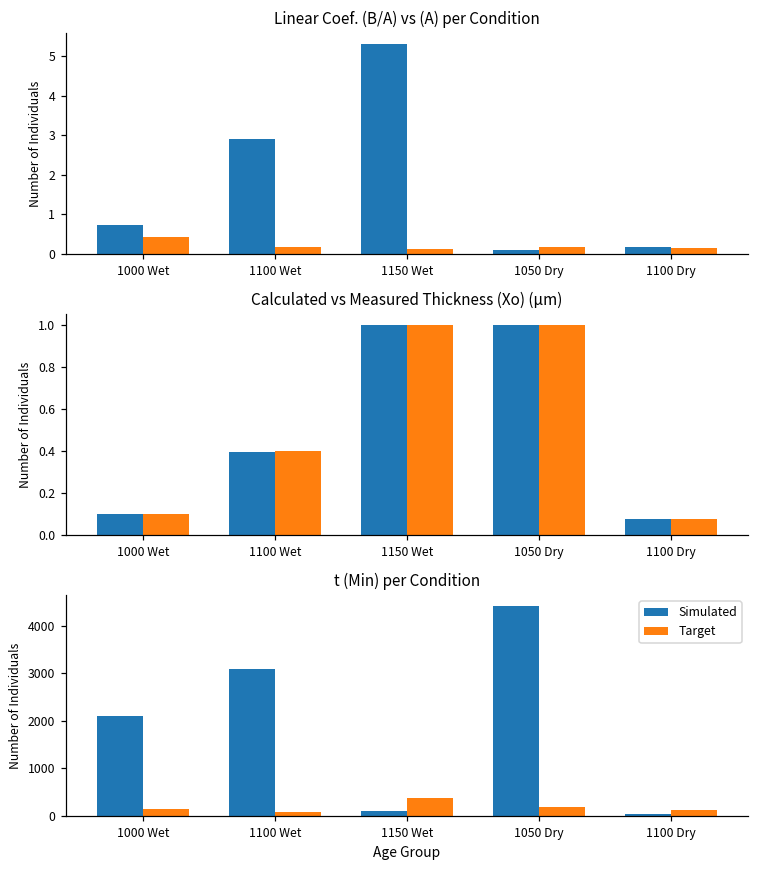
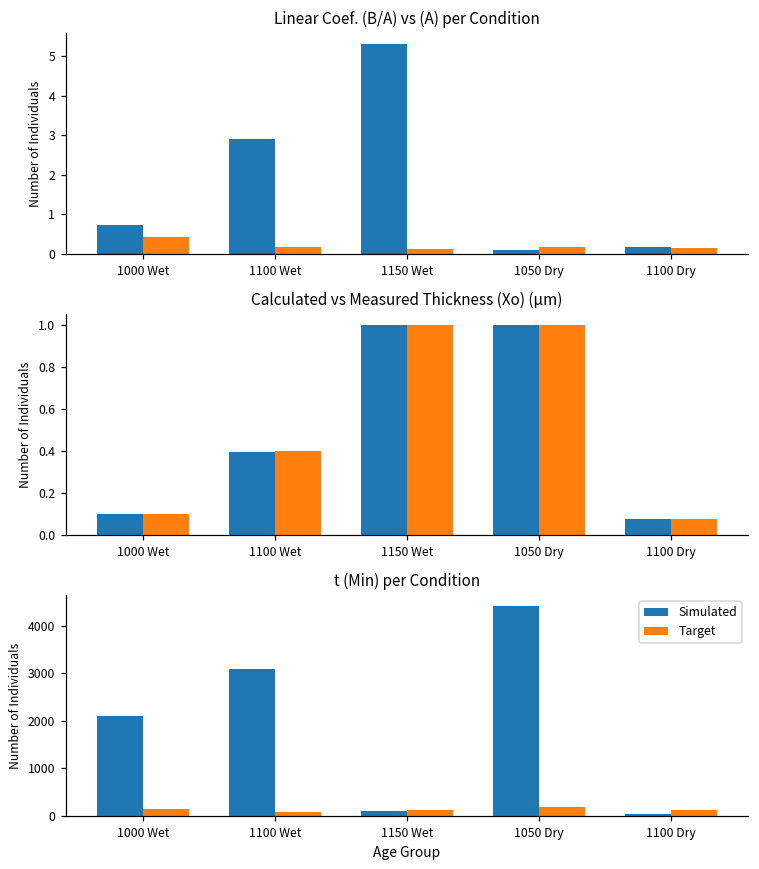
t (Min) per Condition, Target, 1150 Wet: 400 -> 100
